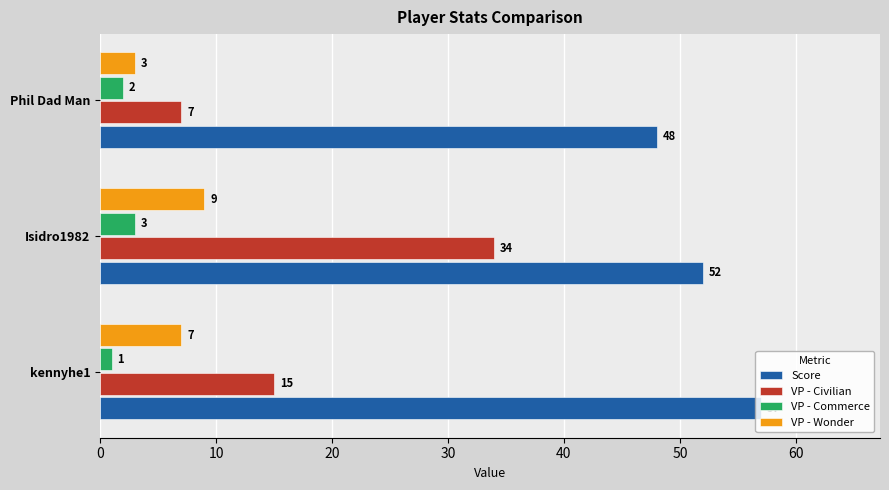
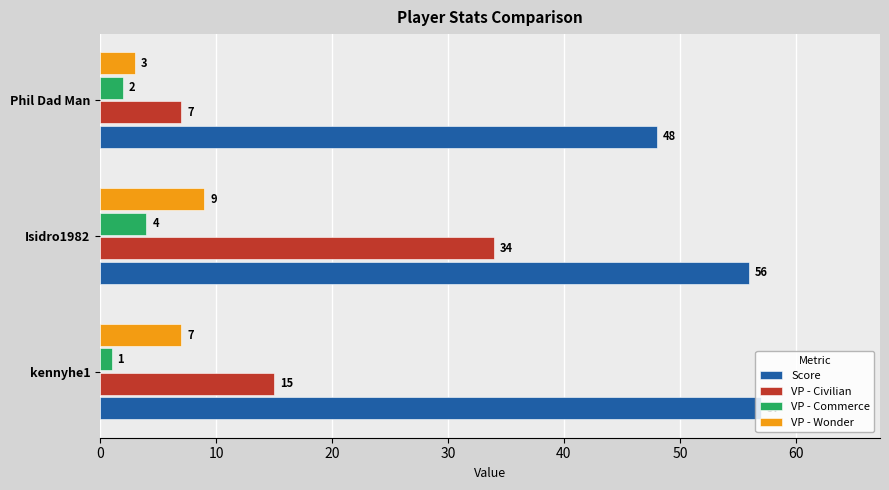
VP - Commerce, Isidro1982: 3 -> 4
Score, Isidro1982: 52 -> 56
